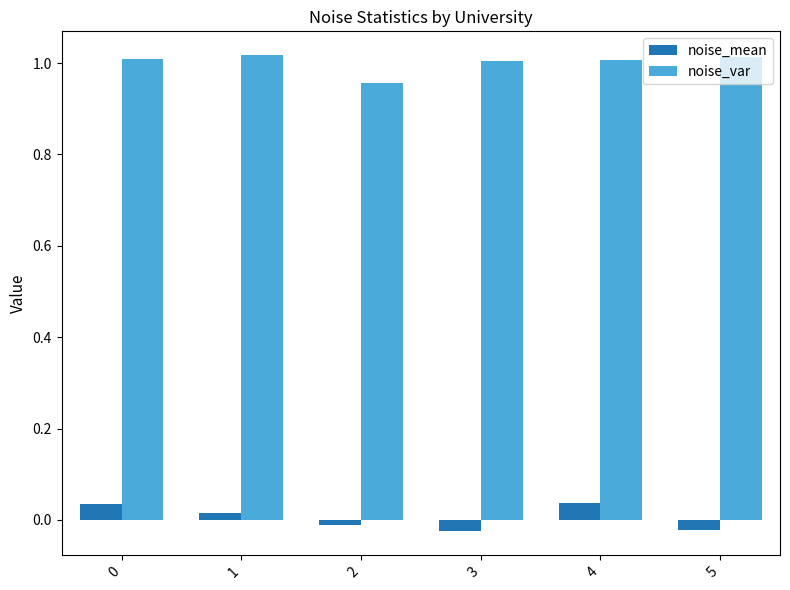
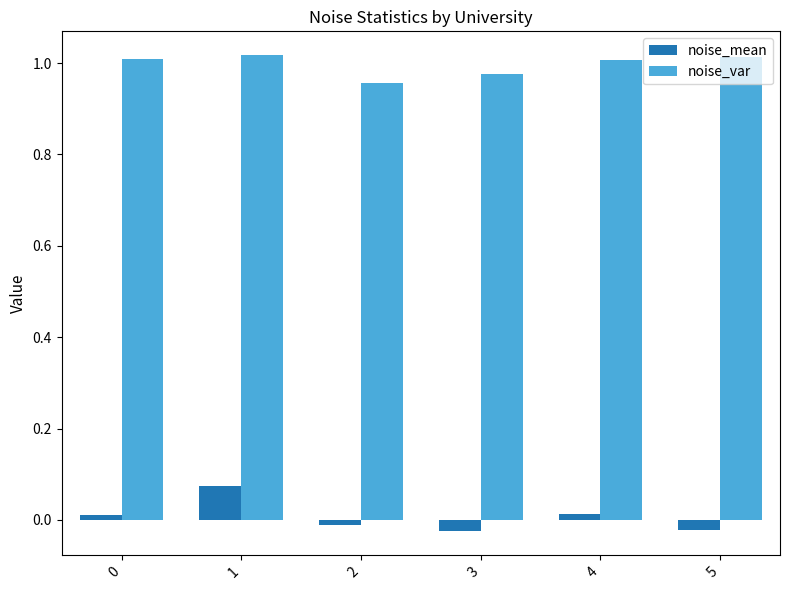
noise_mean, 0: 0.03 -> 0.01
noise_mean, 1: 0.01 -> 0.07
noise_var, 3: 1.00 -> 0.98
noise_mean, 4: 0.04 -> 0.01
